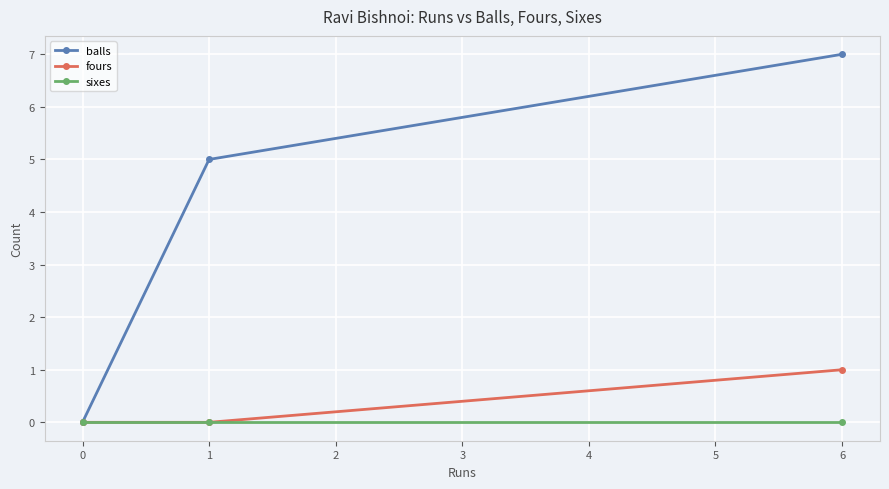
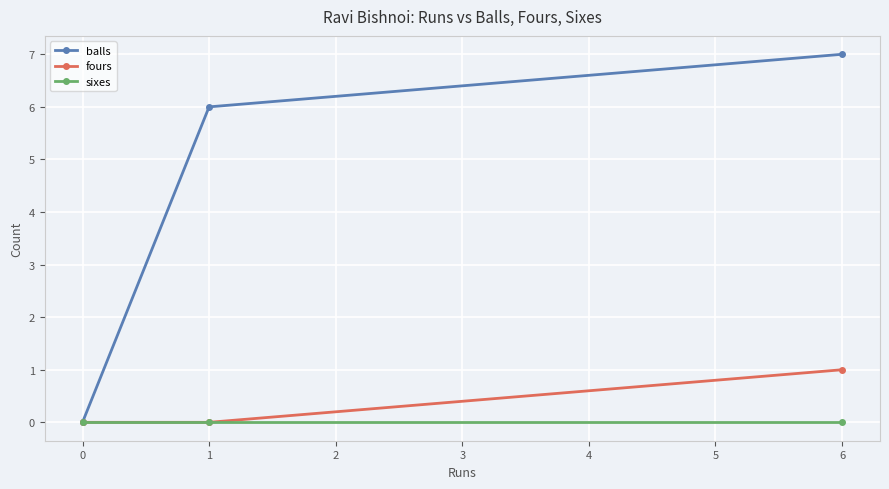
balls, 1: 5 -> 6
